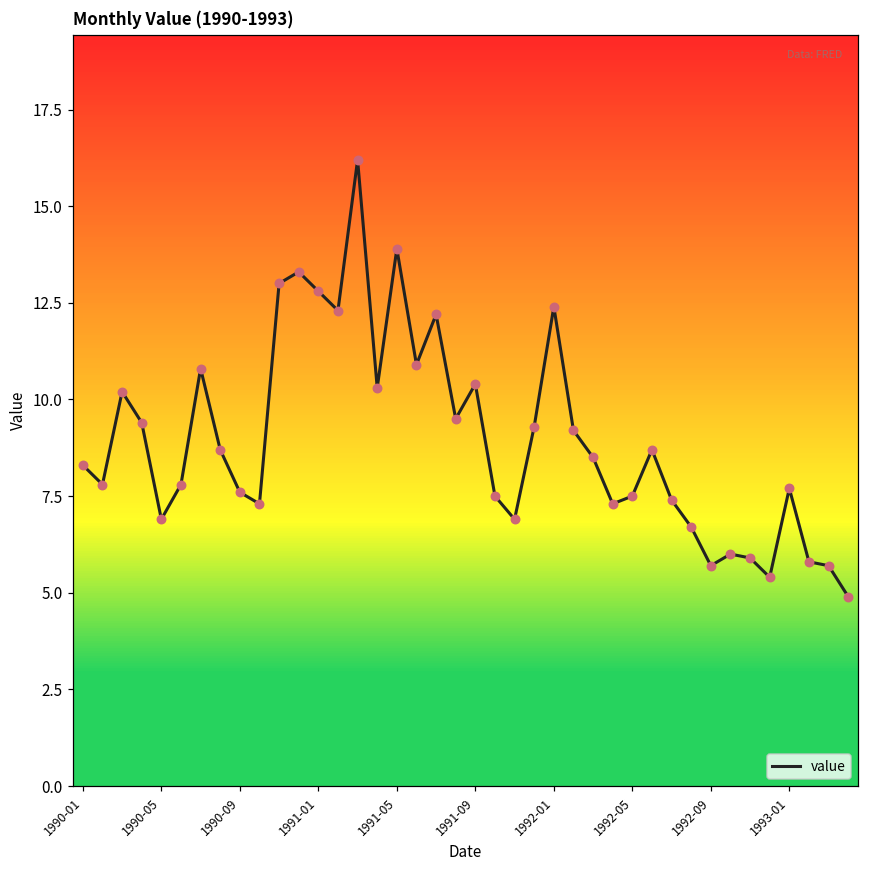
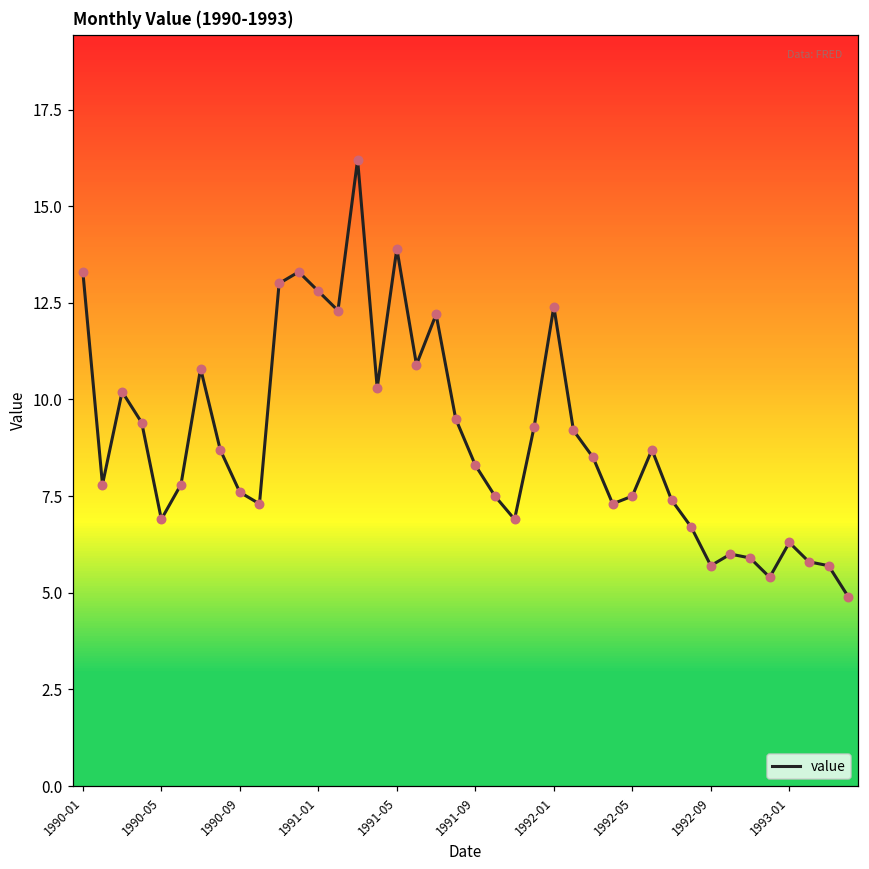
1990-01: 8.3 -> 13.3
1991-09: 10.4 -> 8.3
1993-01: 7.7 -> 6.3
